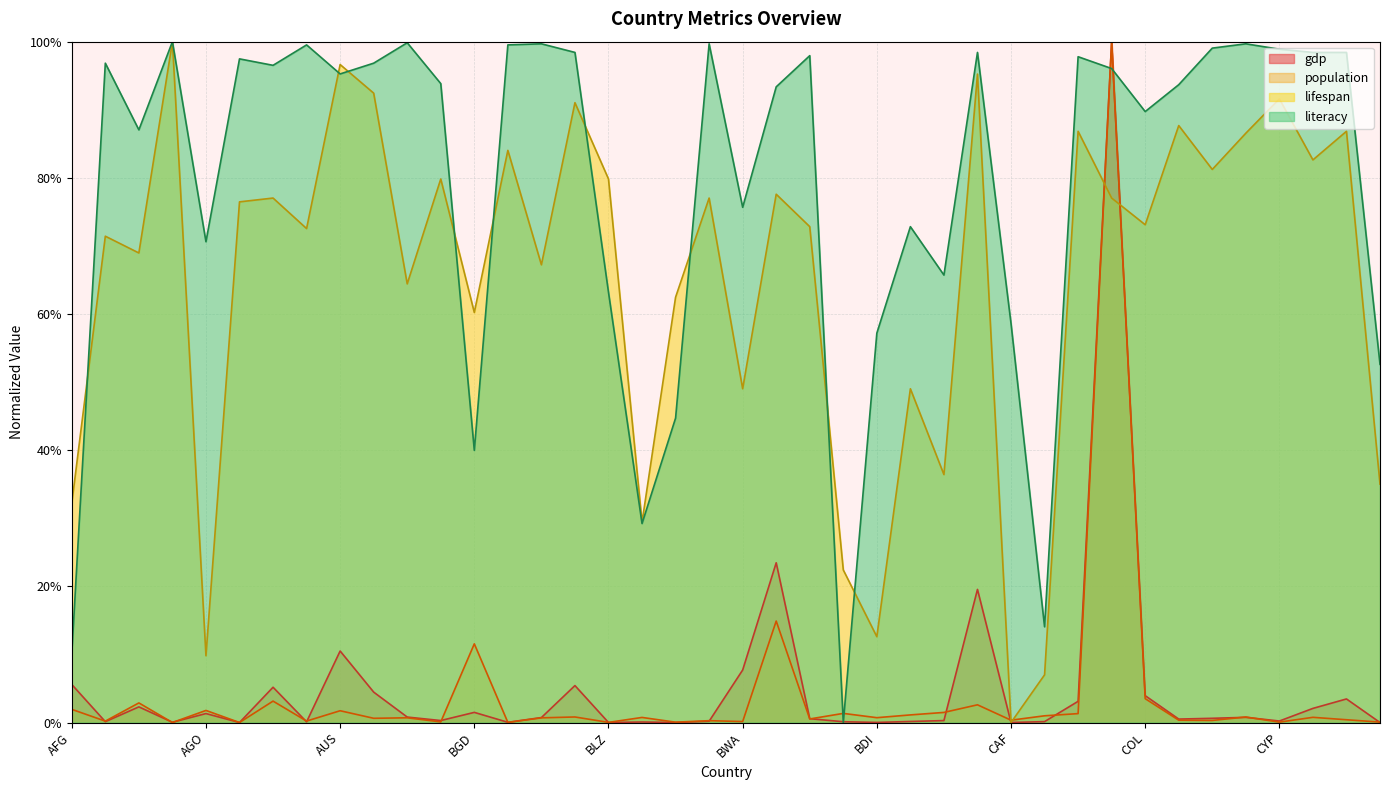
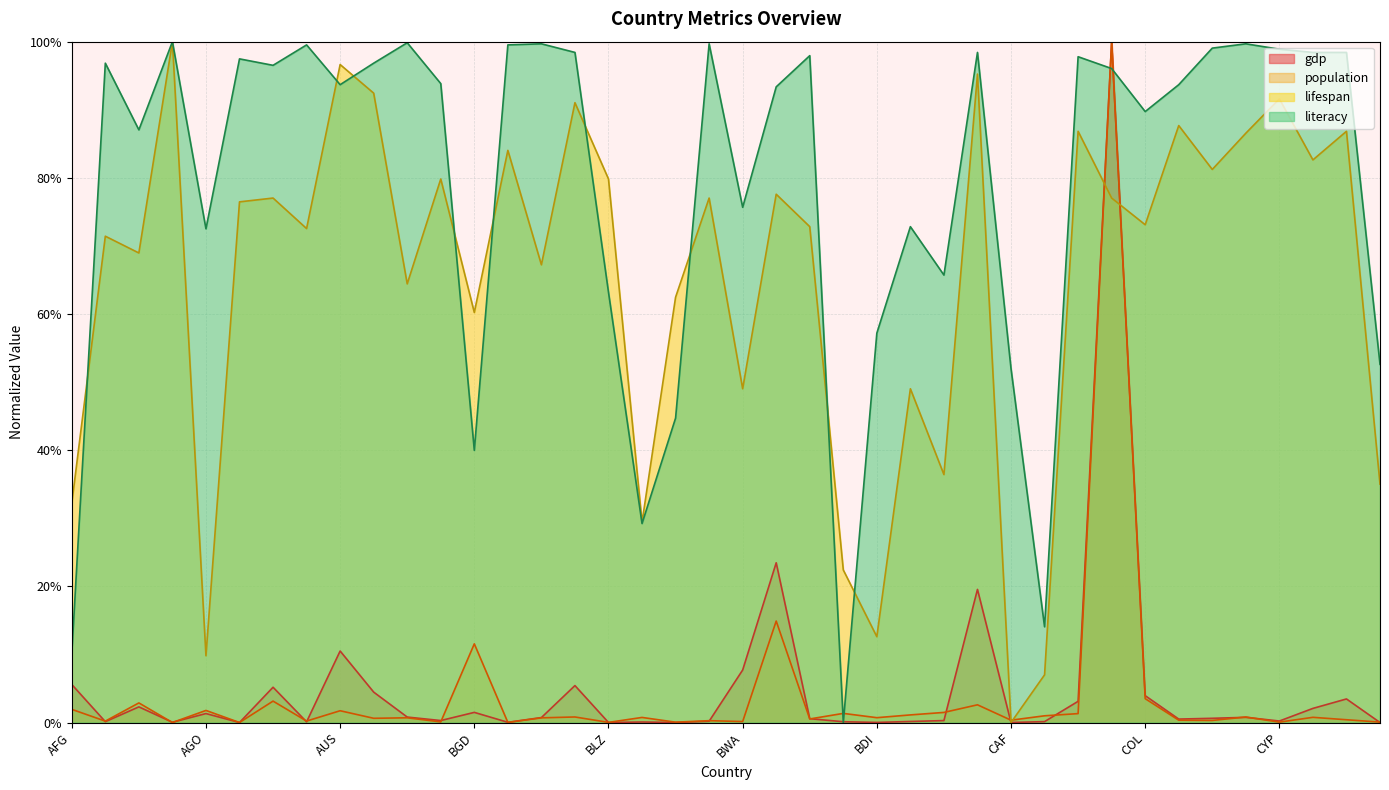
literacy, AGO: 71% -> 73%
literacy, AUS: 95% -> 94%
literacy, CAF: 59% -> 52%
